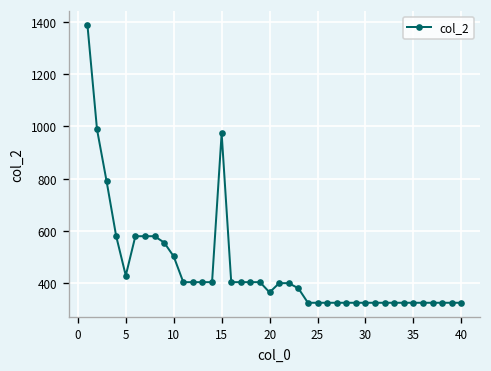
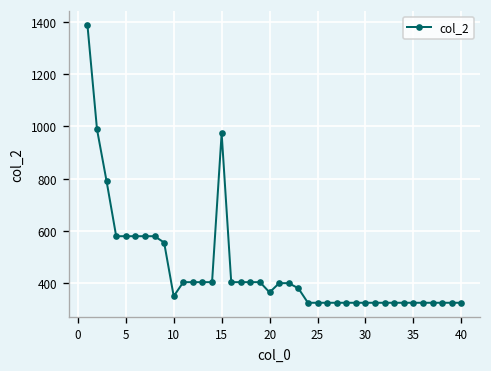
5: 430 -> 580
10: 500 -> 350
